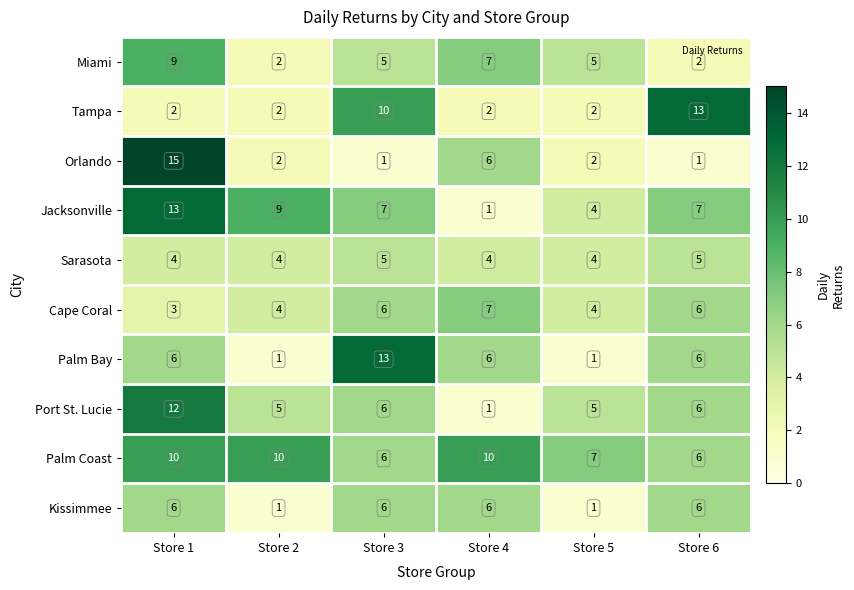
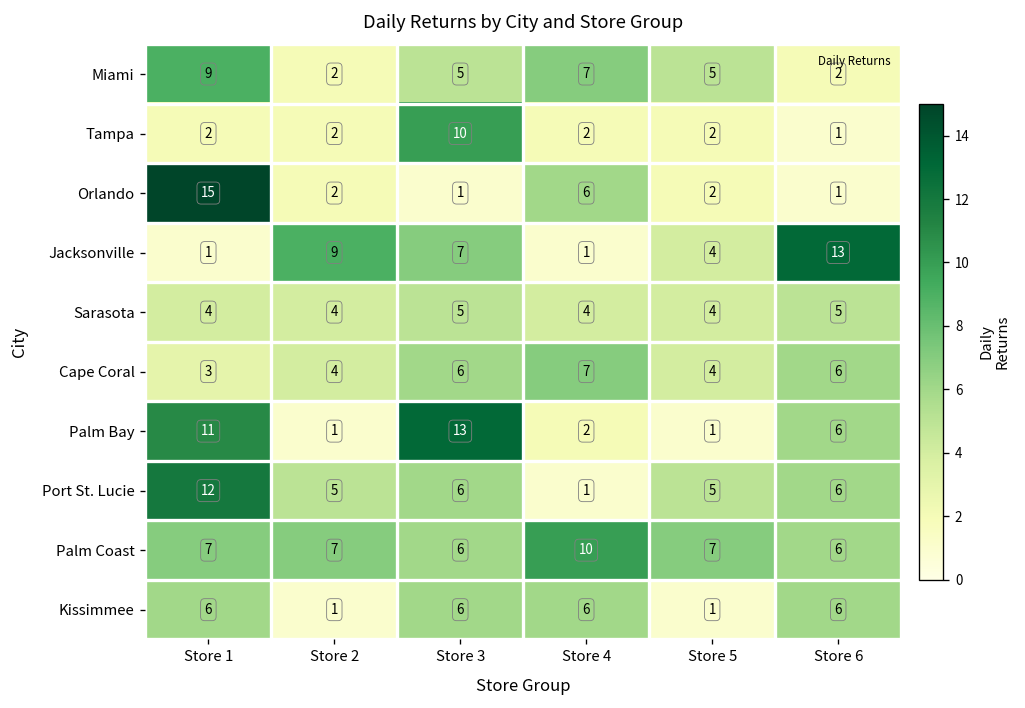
Tampa, Store 6: 13 -> 1
Jacksonville, Store 1: 13 -> 1
Jacksonville, Store 6: 7 -> 13
Palm Bay, Store 1: 6 -> 11
Palm Bay, Store 4: 6 -> 2
Palm Coast, Store 1: 10 -> 7
Palm Coast, Store 2: 10 -> 7
